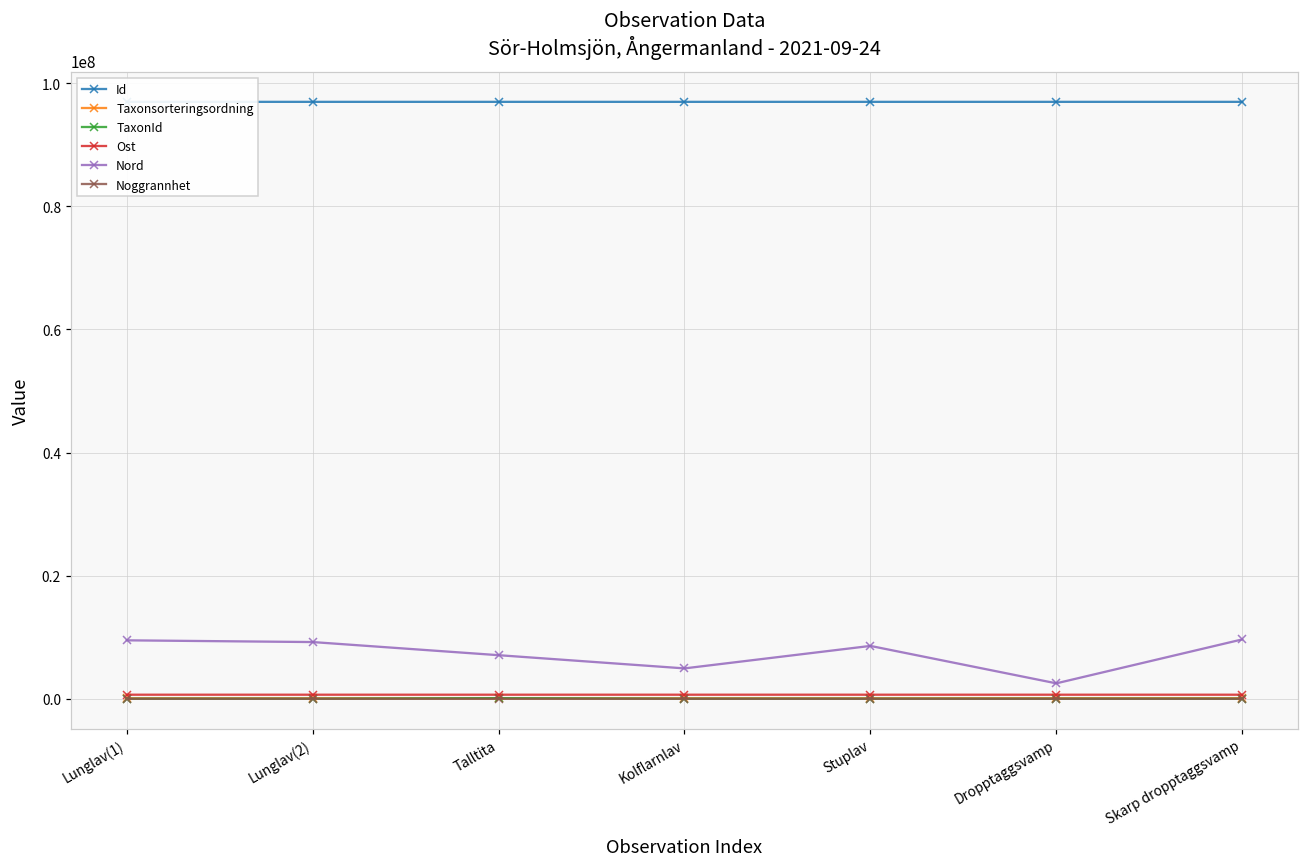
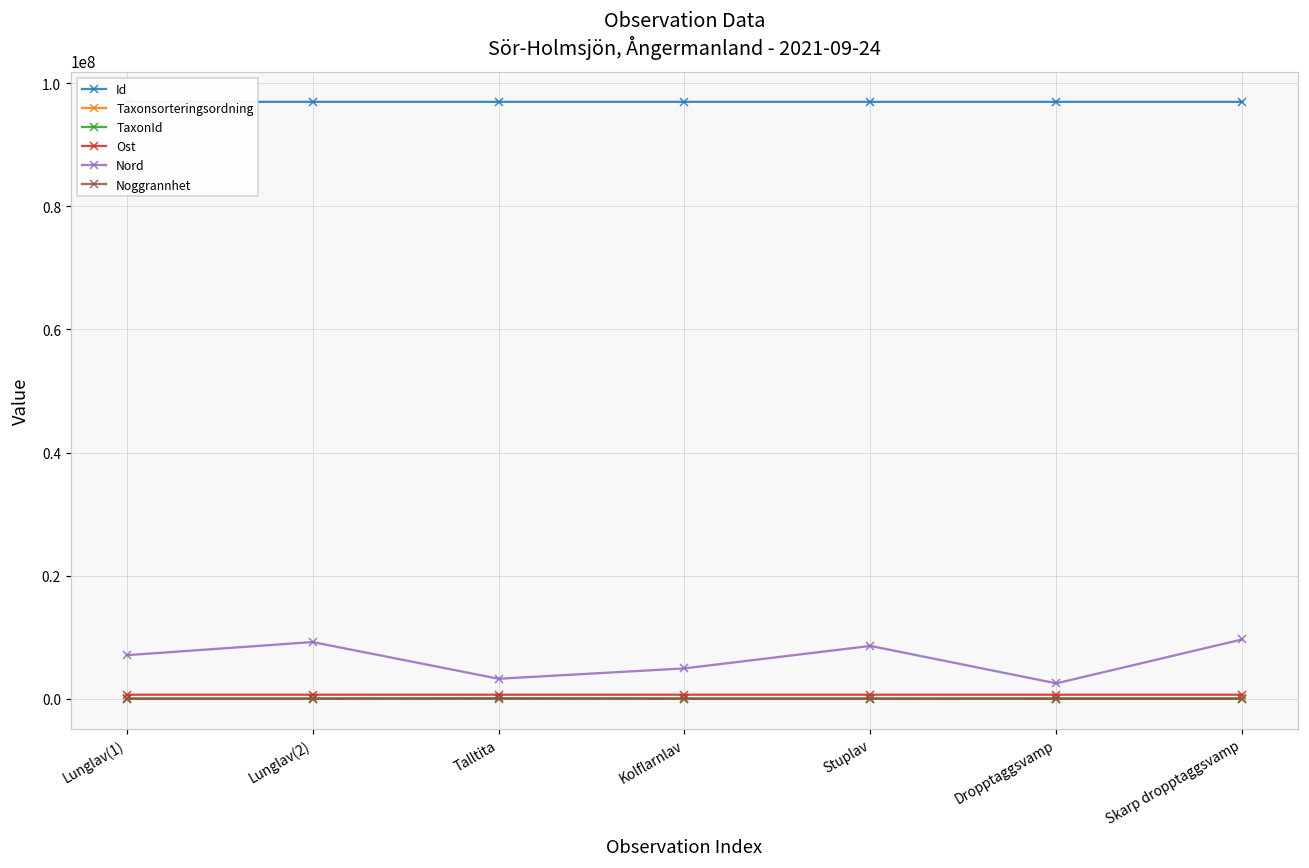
Nord, Lunglav(1): 9000000 -> 7000000
Nord, Talltita: 7000000 -> 3000000
